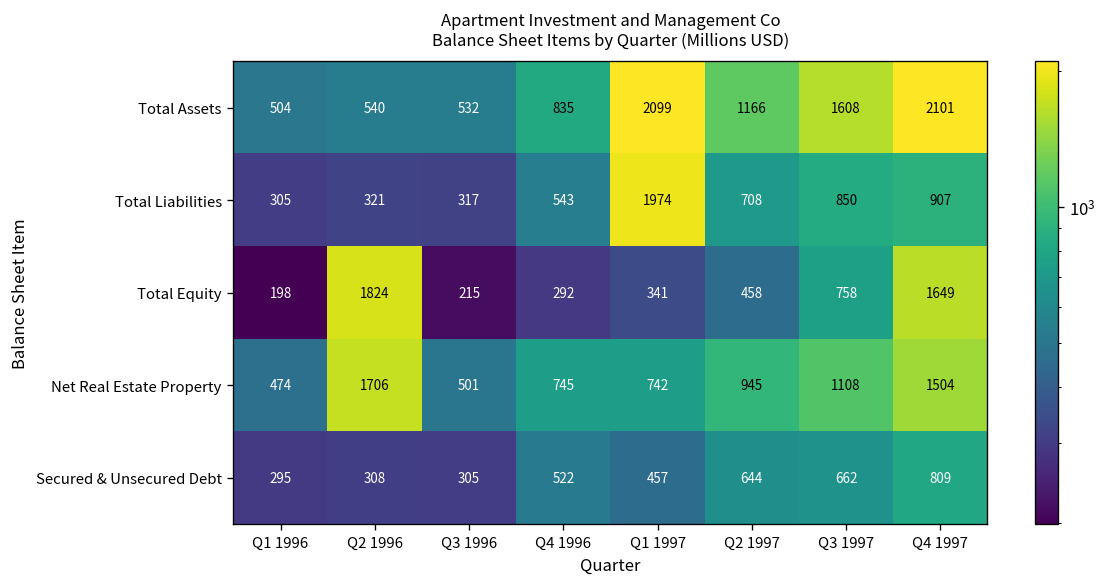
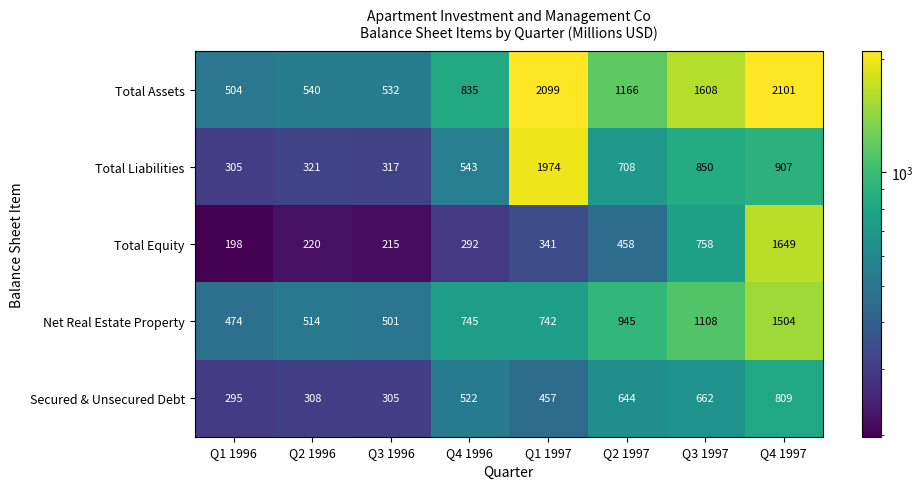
Total Equity, Q2 1996: 1824 -> 220
Net Real Estate Property, Q2 1996: 1706 -> 514
